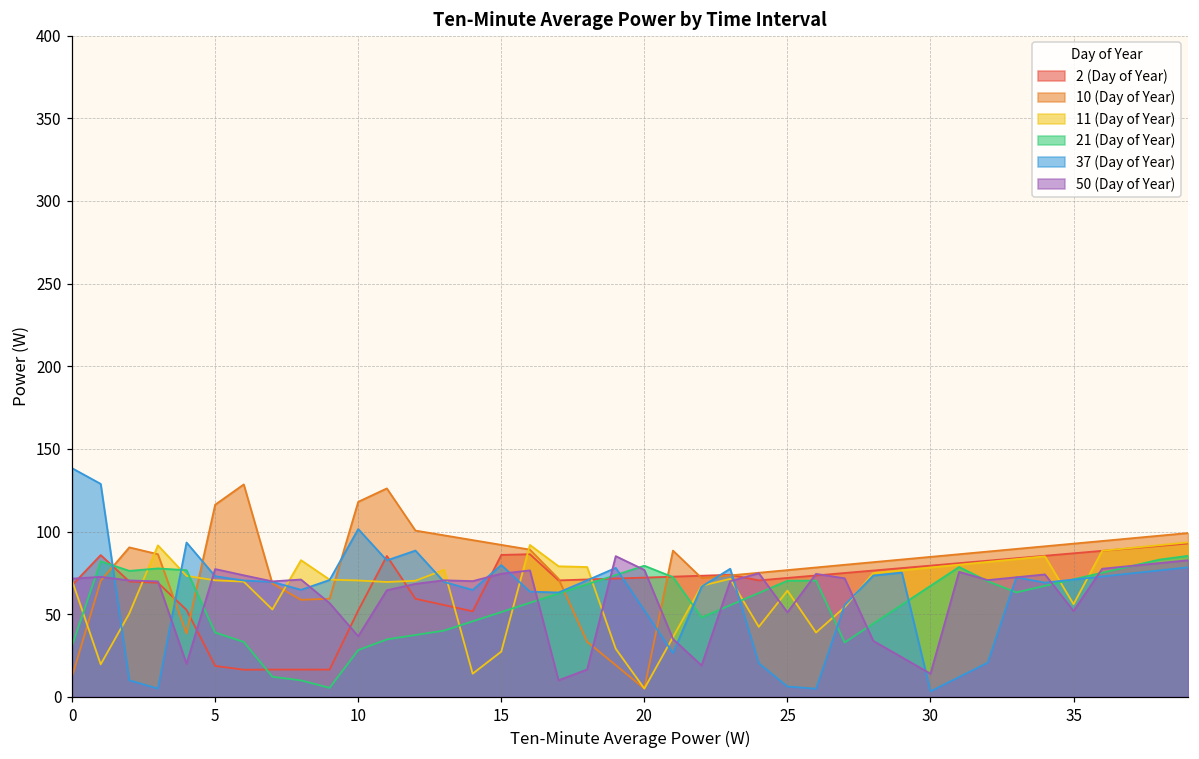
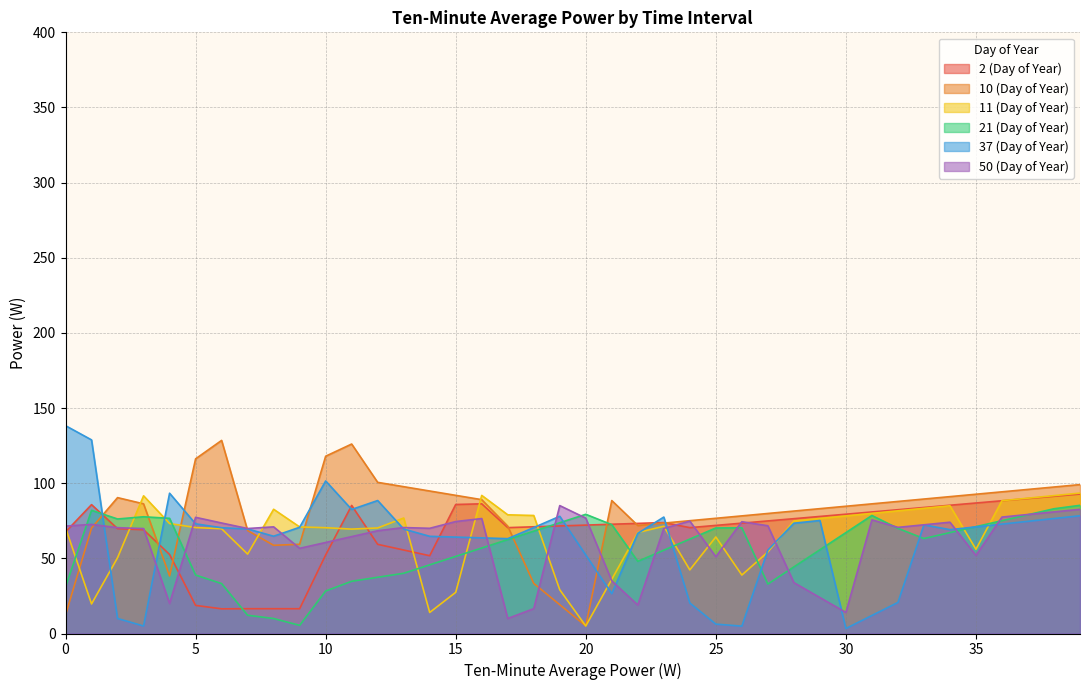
50 (Day of Year), 10: 37 -> 61
37 (Day of Year), 15: 80 -> 64
